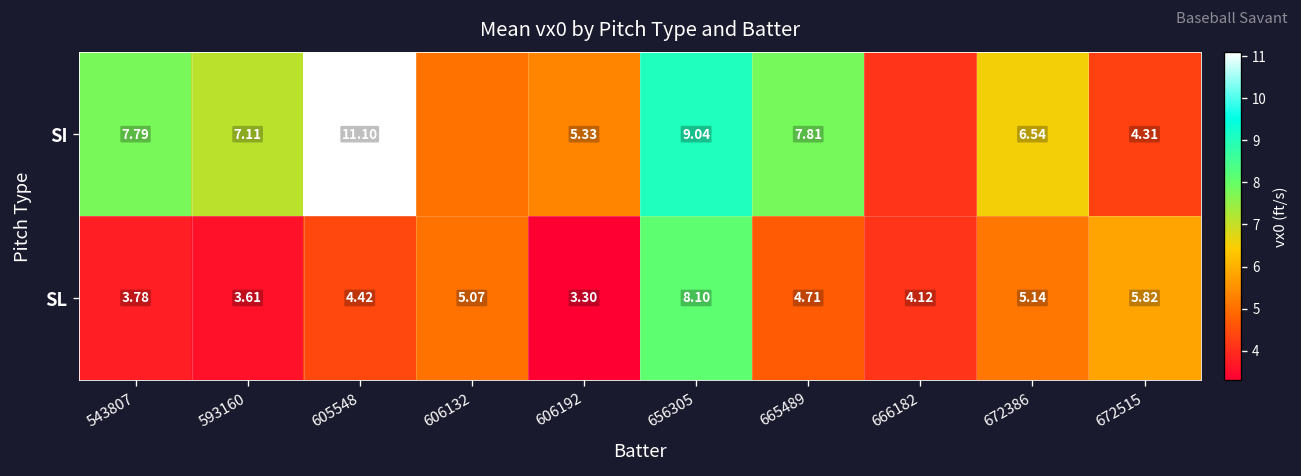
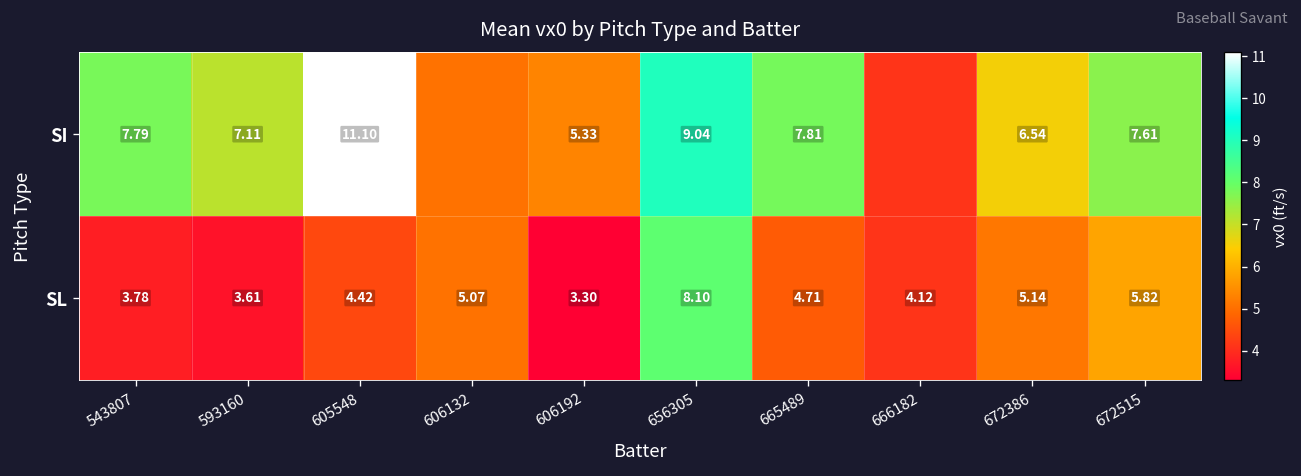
SI, 672515: 4.31 -> 7.61
